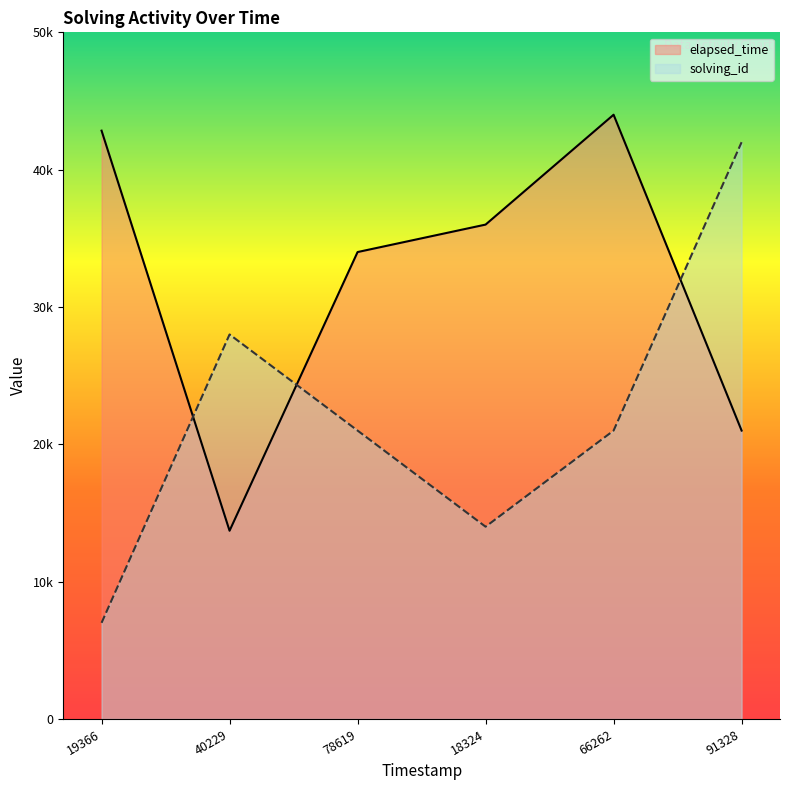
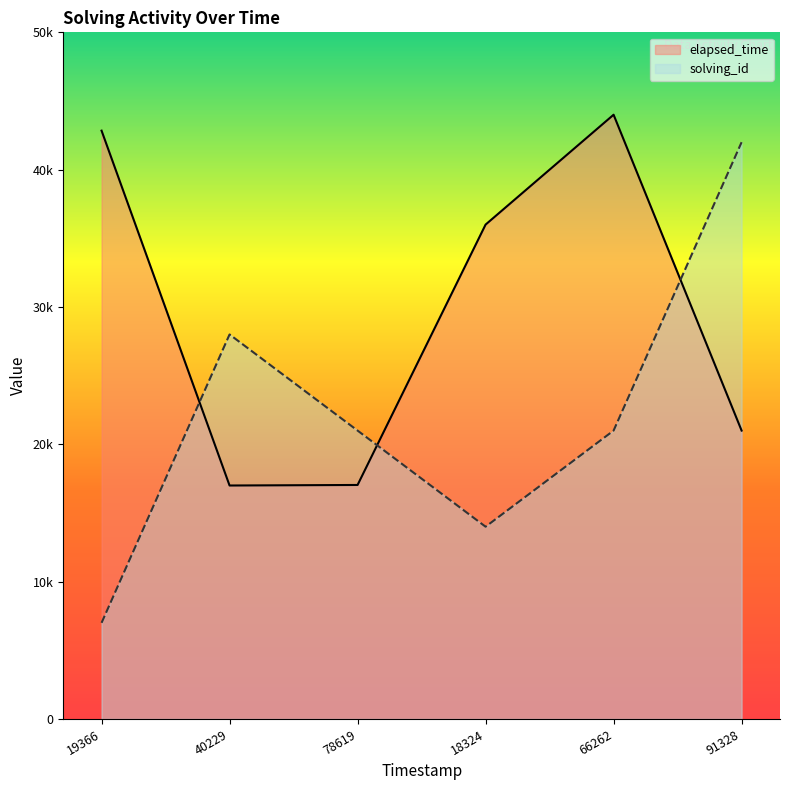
elapsed_time, 40229: 13700 -> 17000
elapsed_time, 78619: 34000 -> 17000
